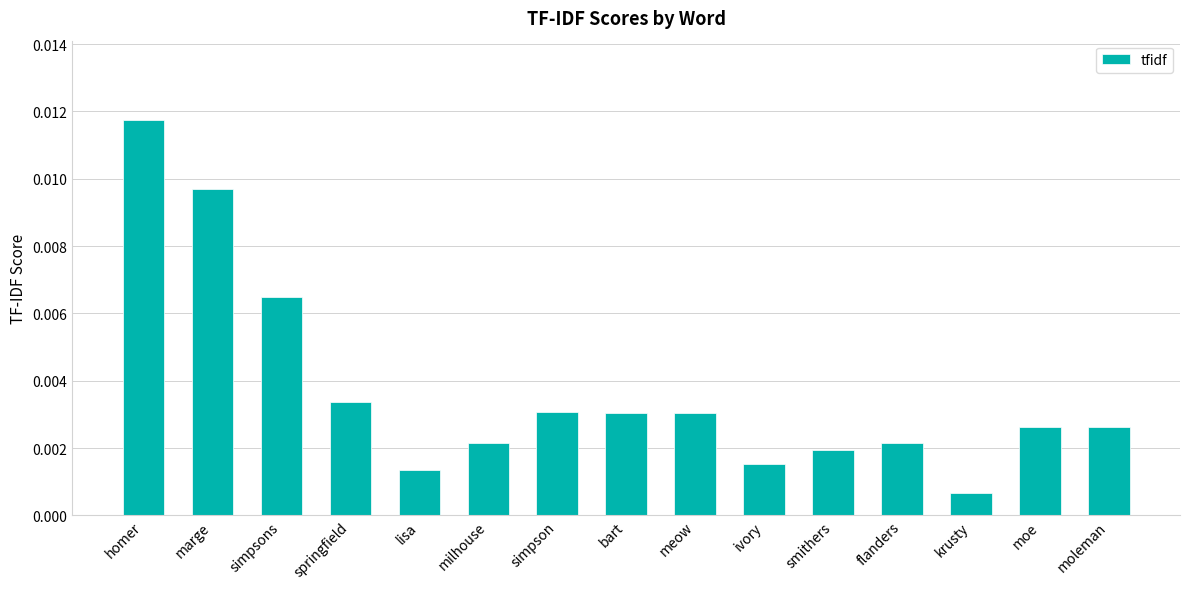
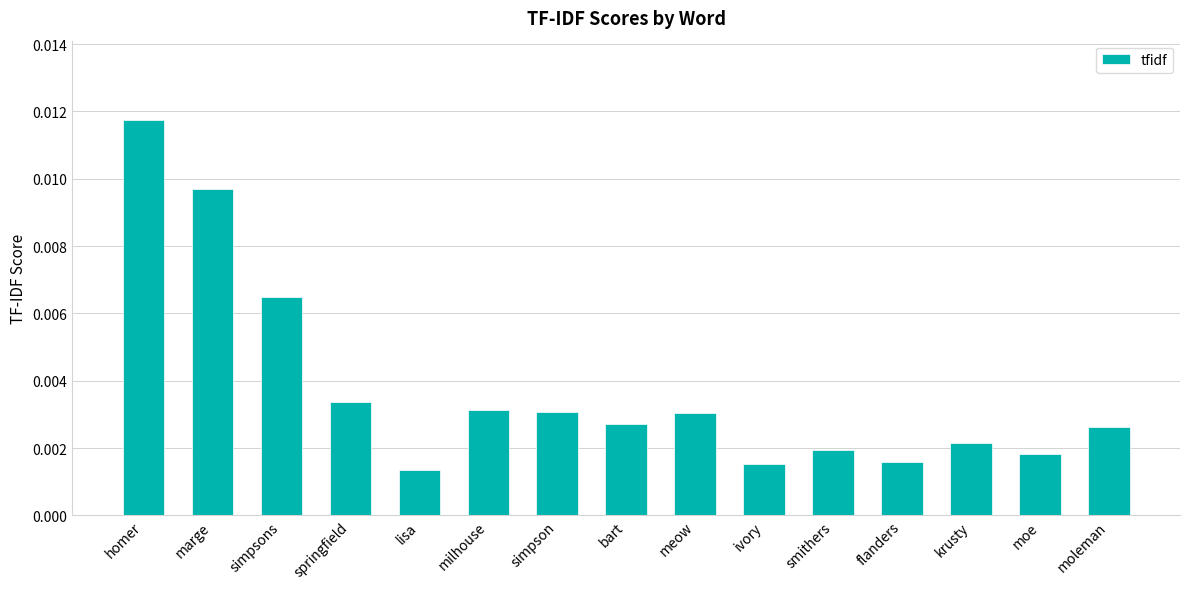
milhouse: 0.0021 -> 0.0031
bart: 0.0030 -> 0.0027
flanders: 0.0022 -> 0.0016
krusty: 0.0007 -> 0.0022
moe: 0.0026 -> 0.0018
